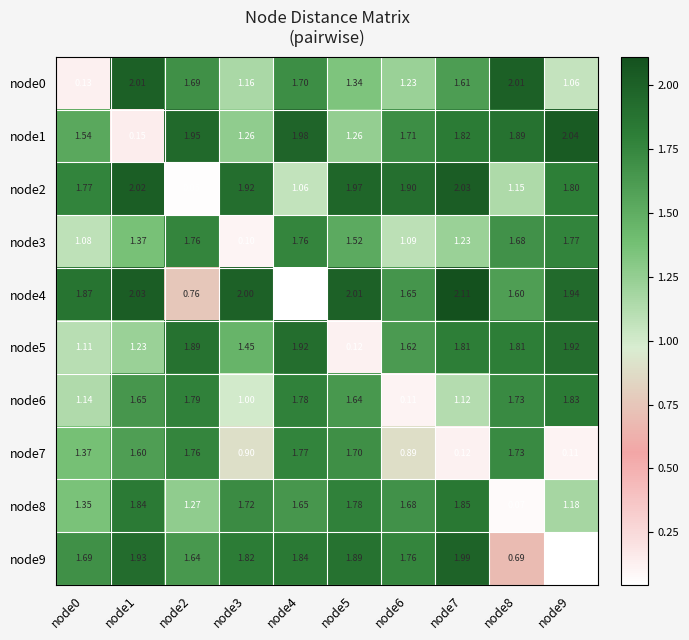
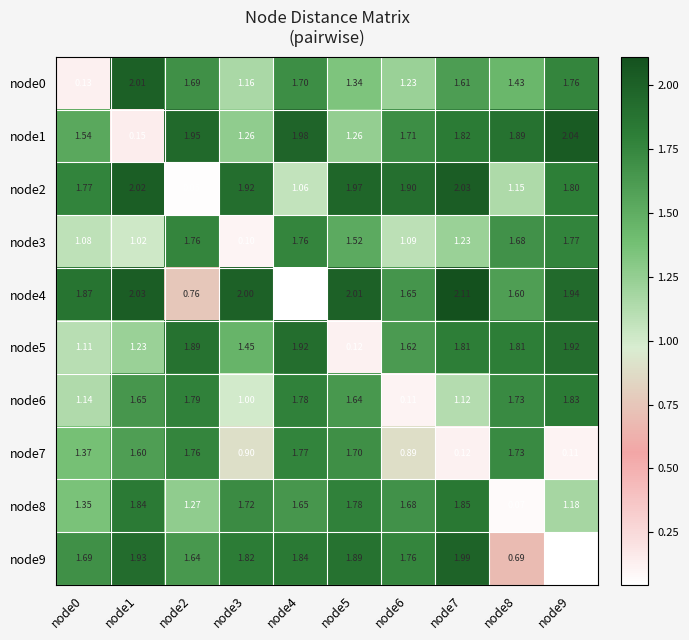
node0, node8: 2.01 -> 1.43
node0, node9: 1.06 -> 1.76
node3, node1: 1.37 -> 1.02
